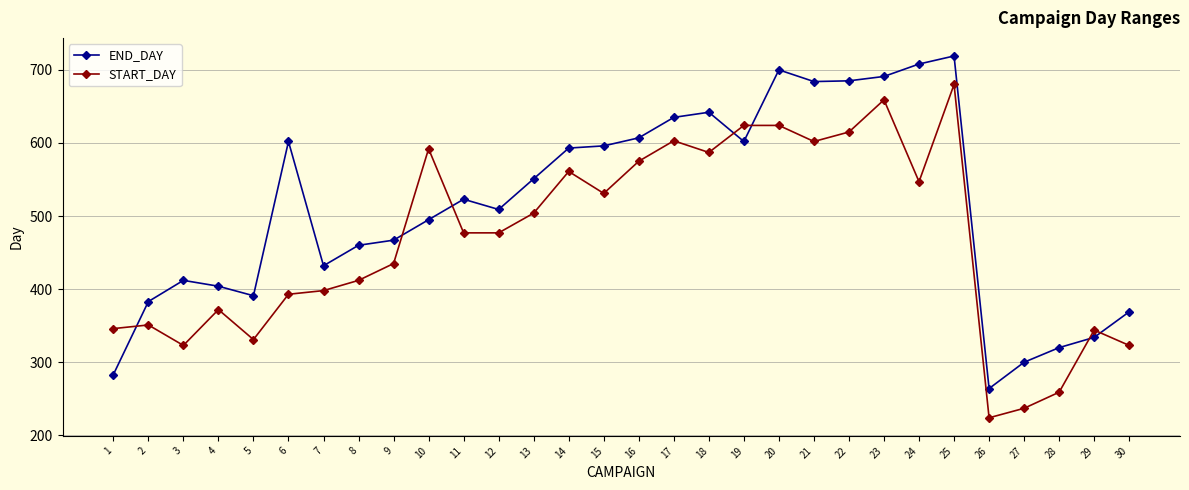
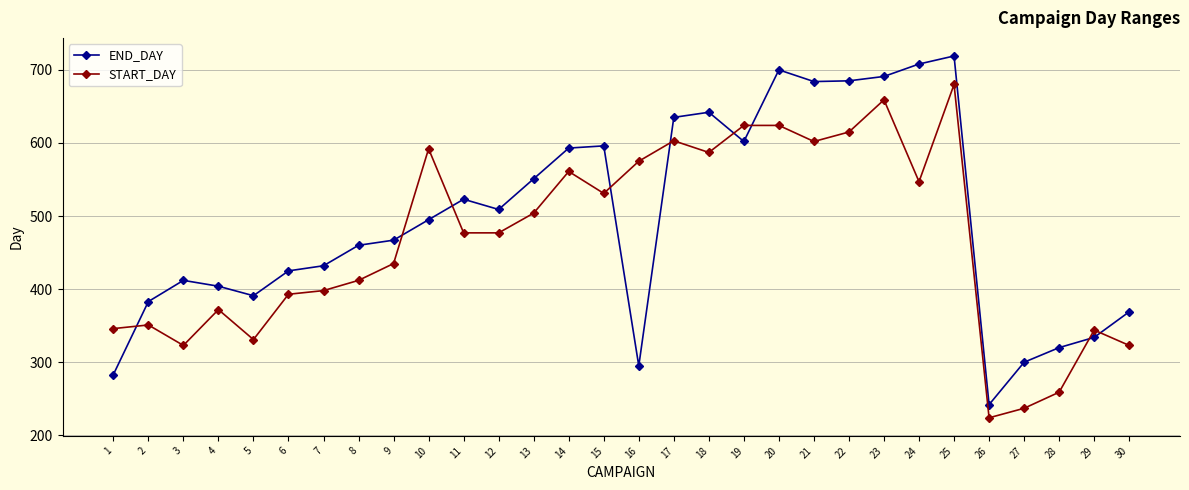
END_DAY, 6: 600 -> 430
END_DAY, 16: 610 -> 300
END_DAY, 26: 260 -> 240
